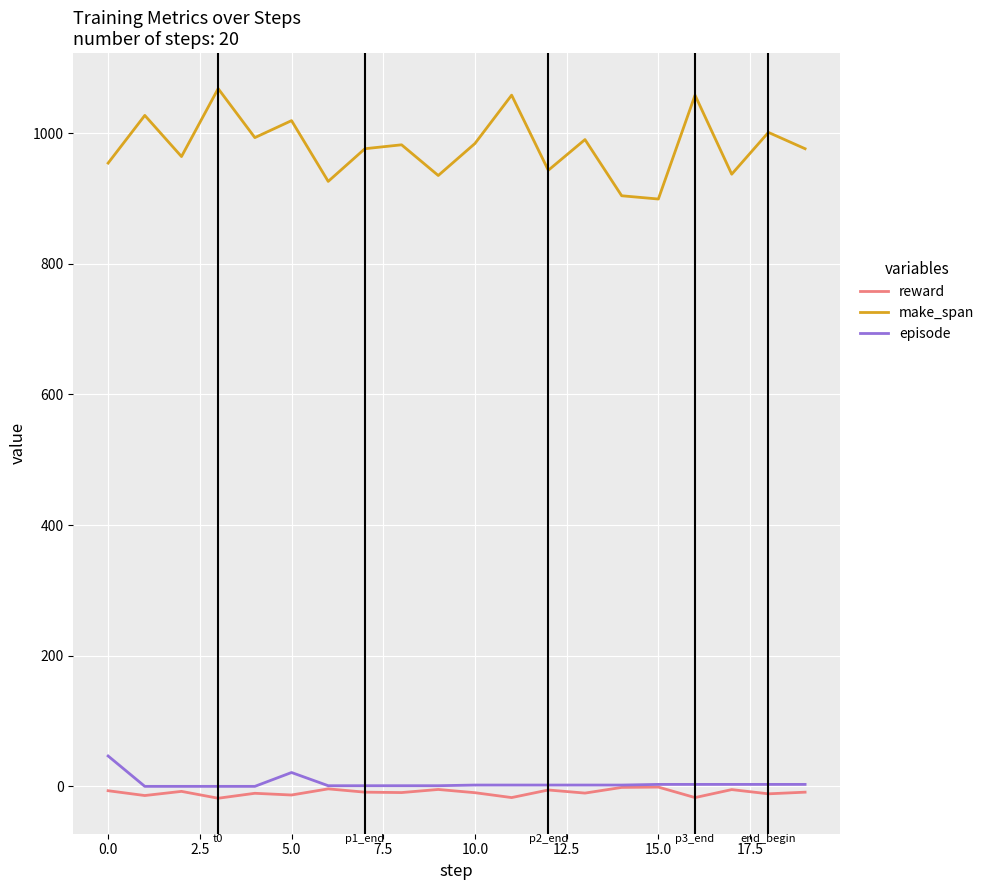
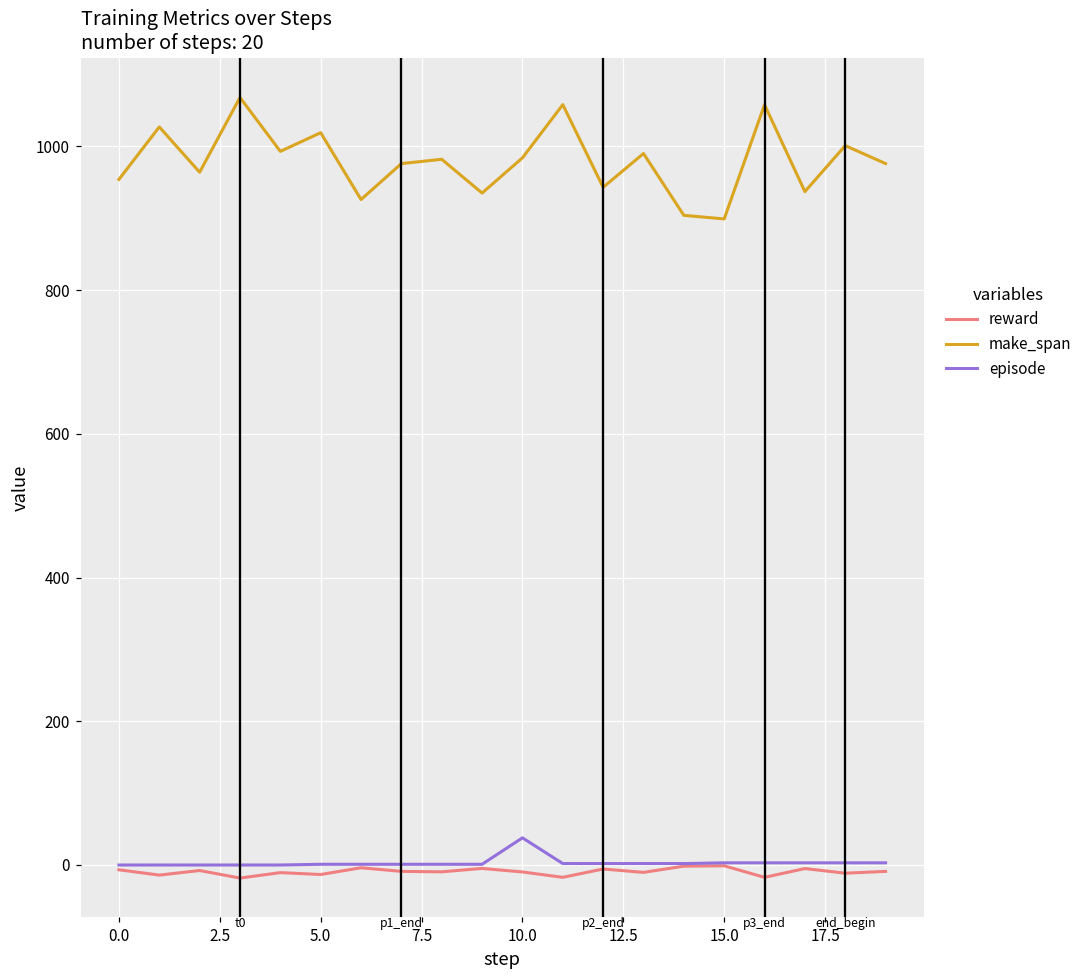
episode, 0.0: 50 -> 0
episode, 5.0: 20 -> 0
episode, 10.0: 0 -> 40
